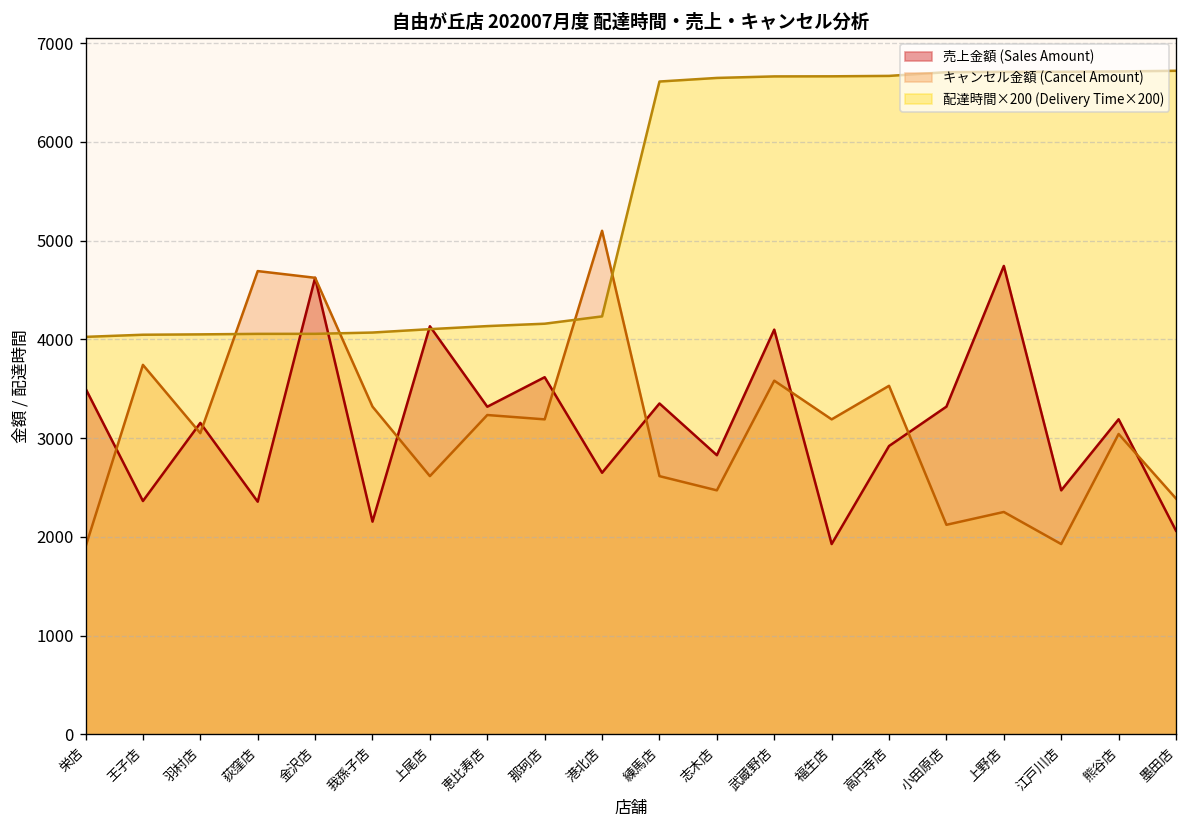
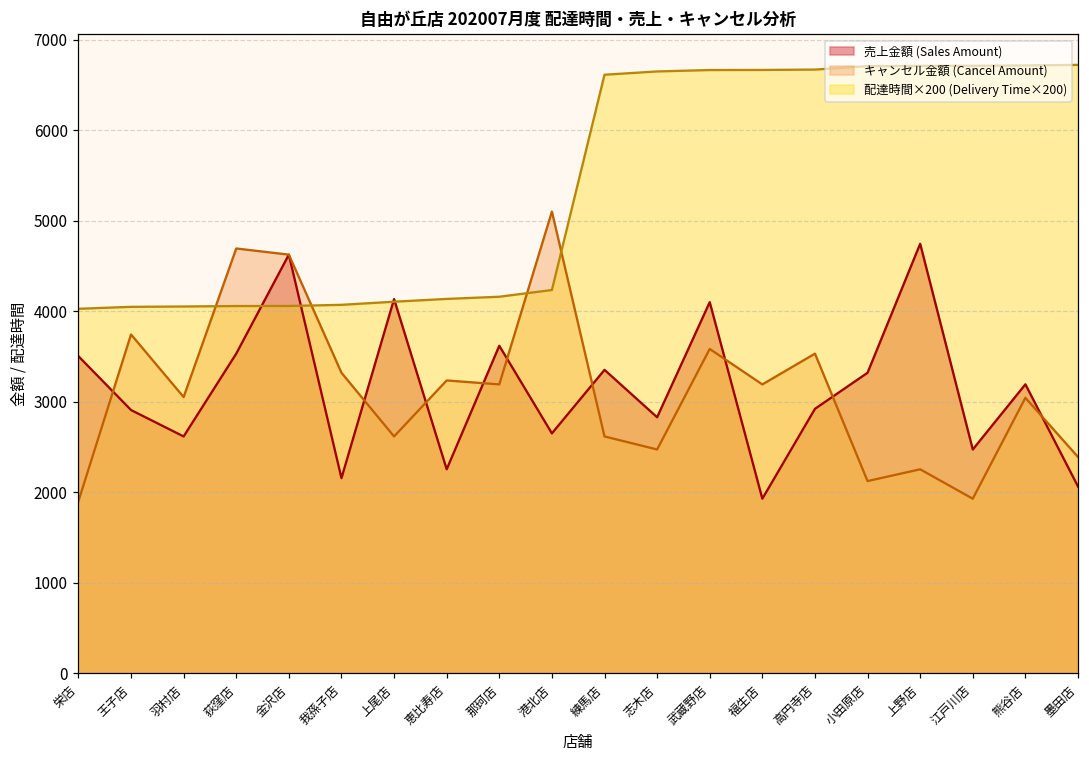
売上金額 (Sales Amount), 王子店: 2400 -> 2900
売上金額 (Sales Amount), 羽村店: 3200 -> 2600
売上金額 (Sales Amount), 荻窪店: 2400 -> 3500
売上金額 (Sales Amount), 恵比寿店: 3300 -> 2300
